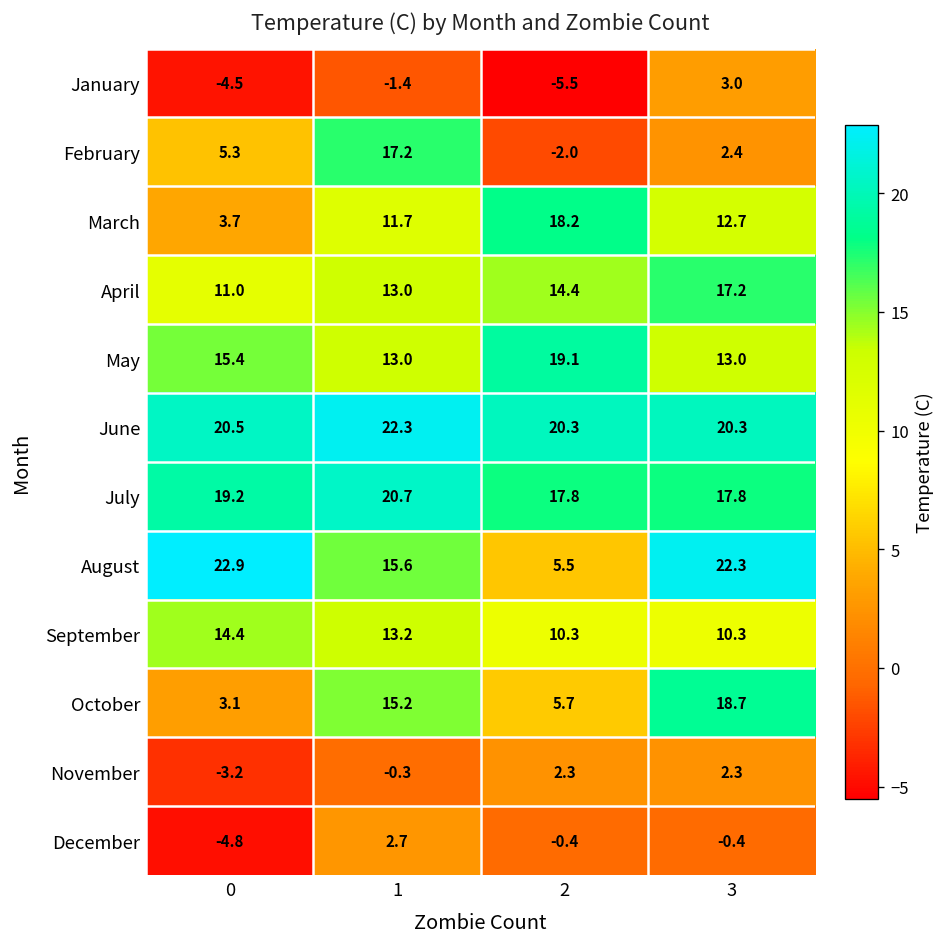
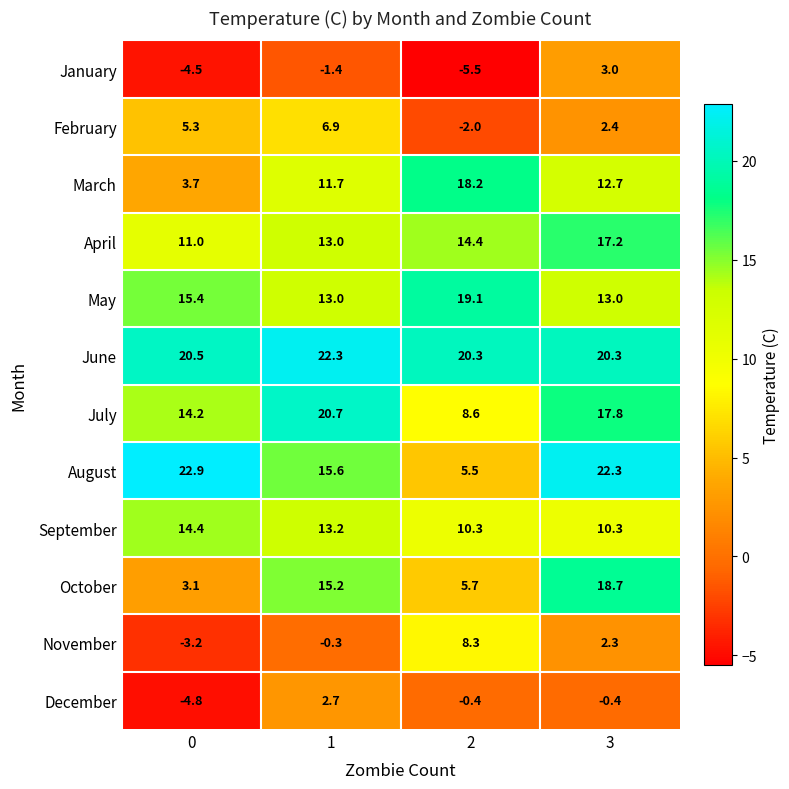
February, 1: 17.2 -> 6.9
July, 0: 19.2 -> 14.2
July, 2: 17.8 -> 8.6
November, 2: 2.3 -> 8.3
